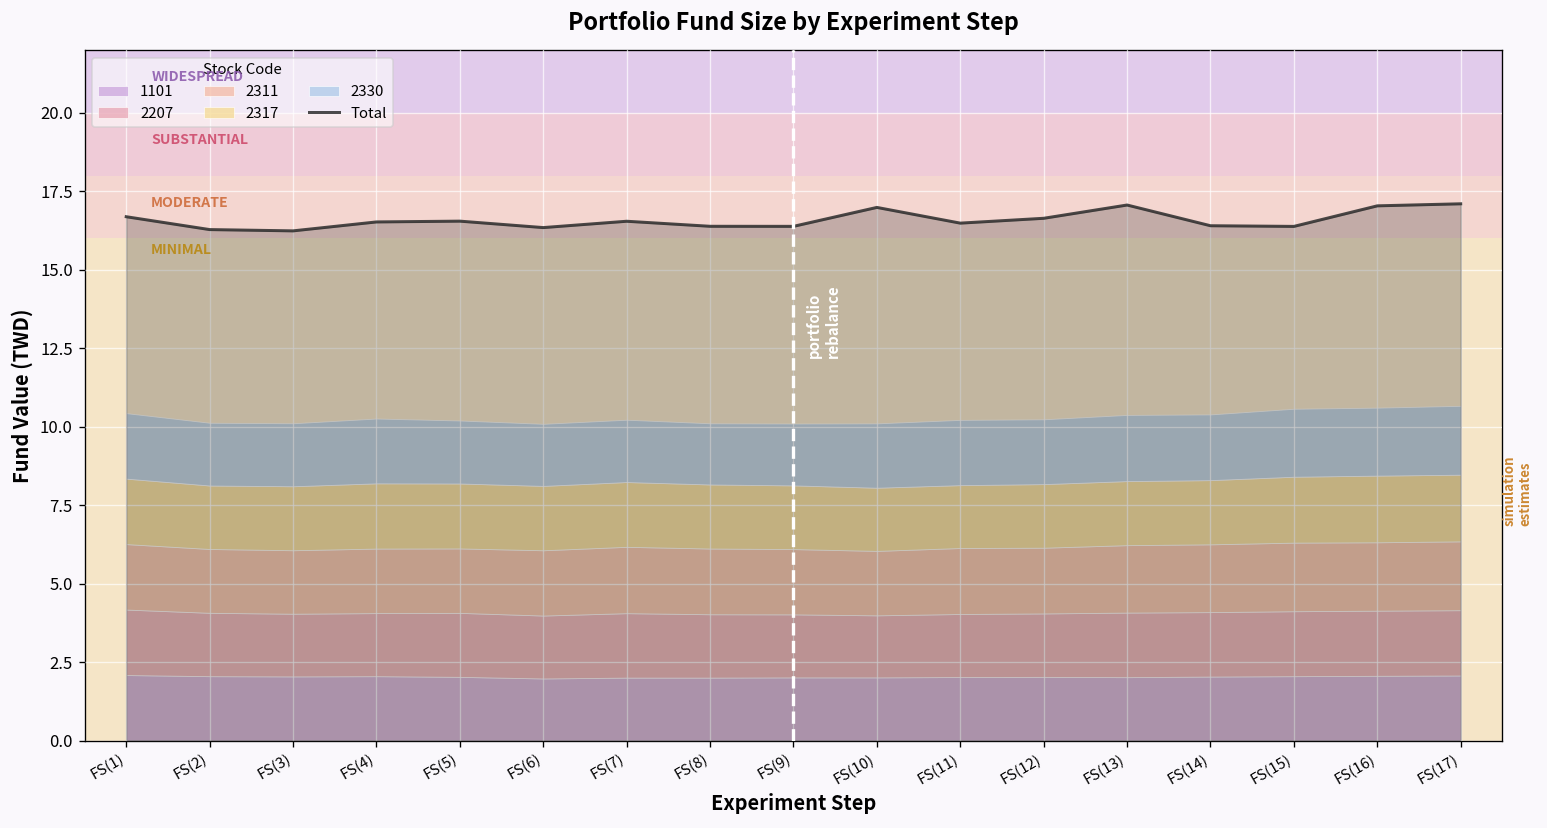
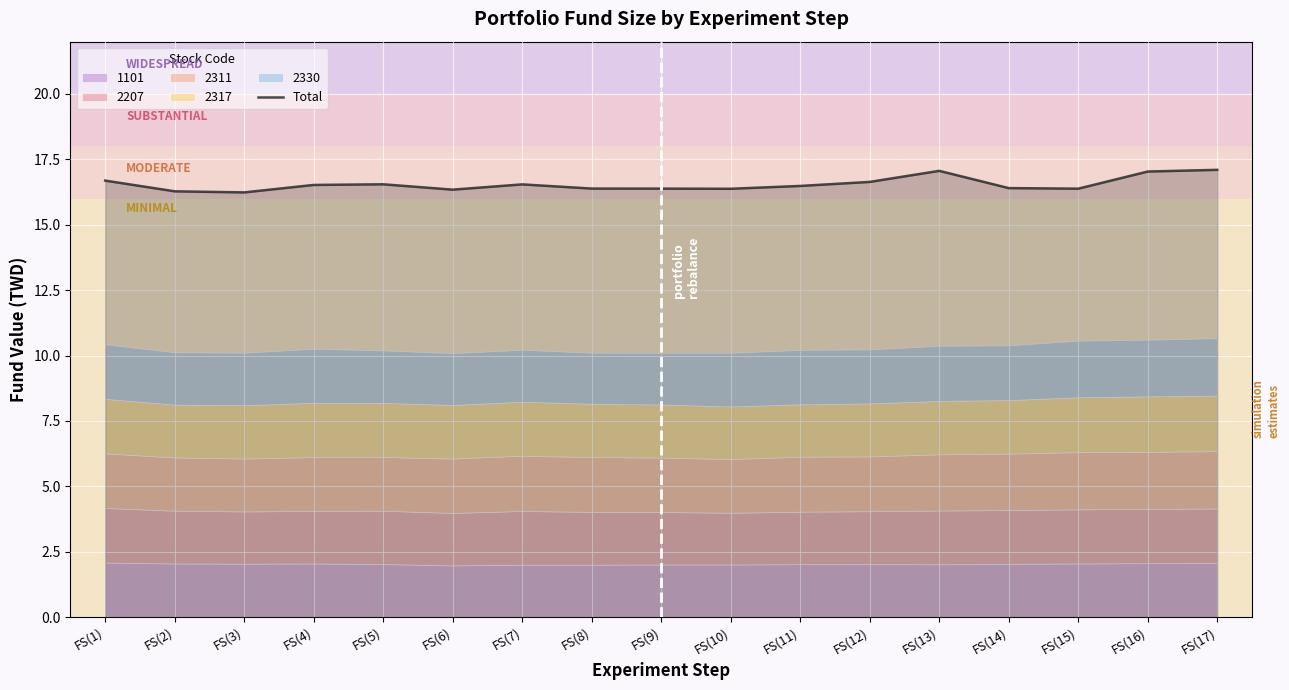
Total, FS(10): 17.0 -> 16.4
